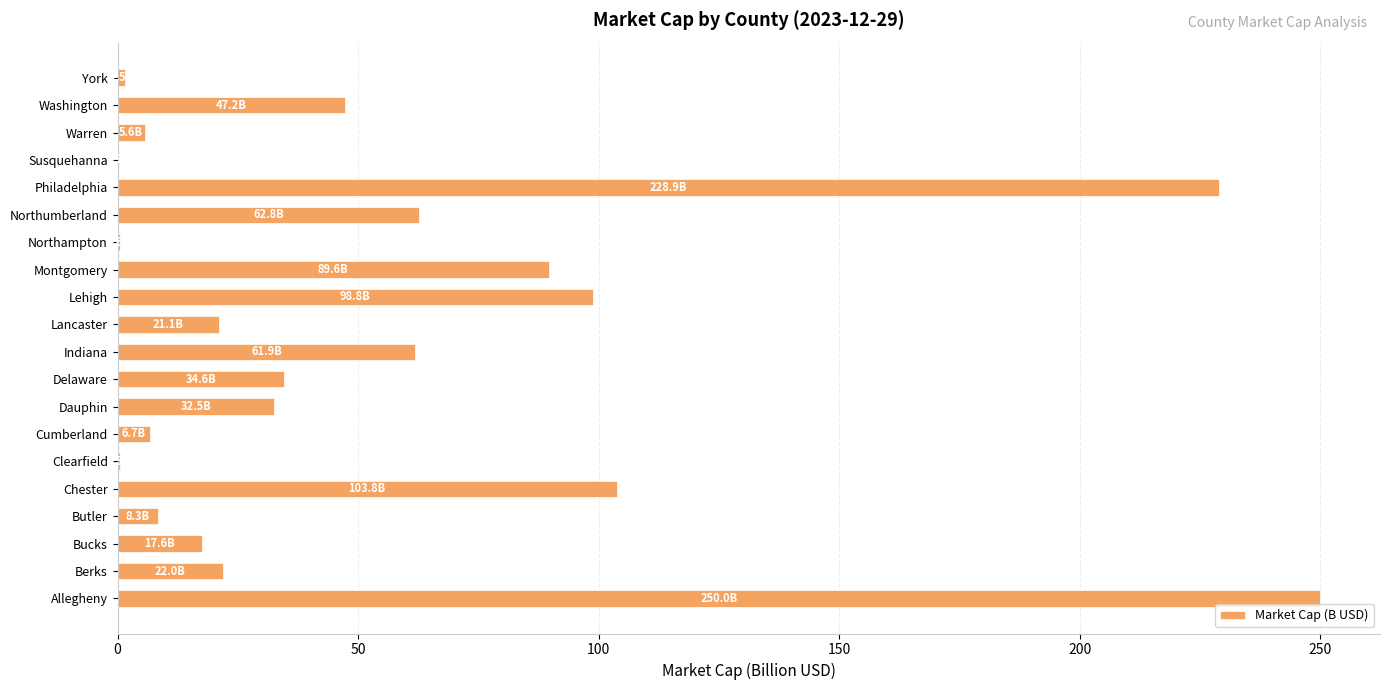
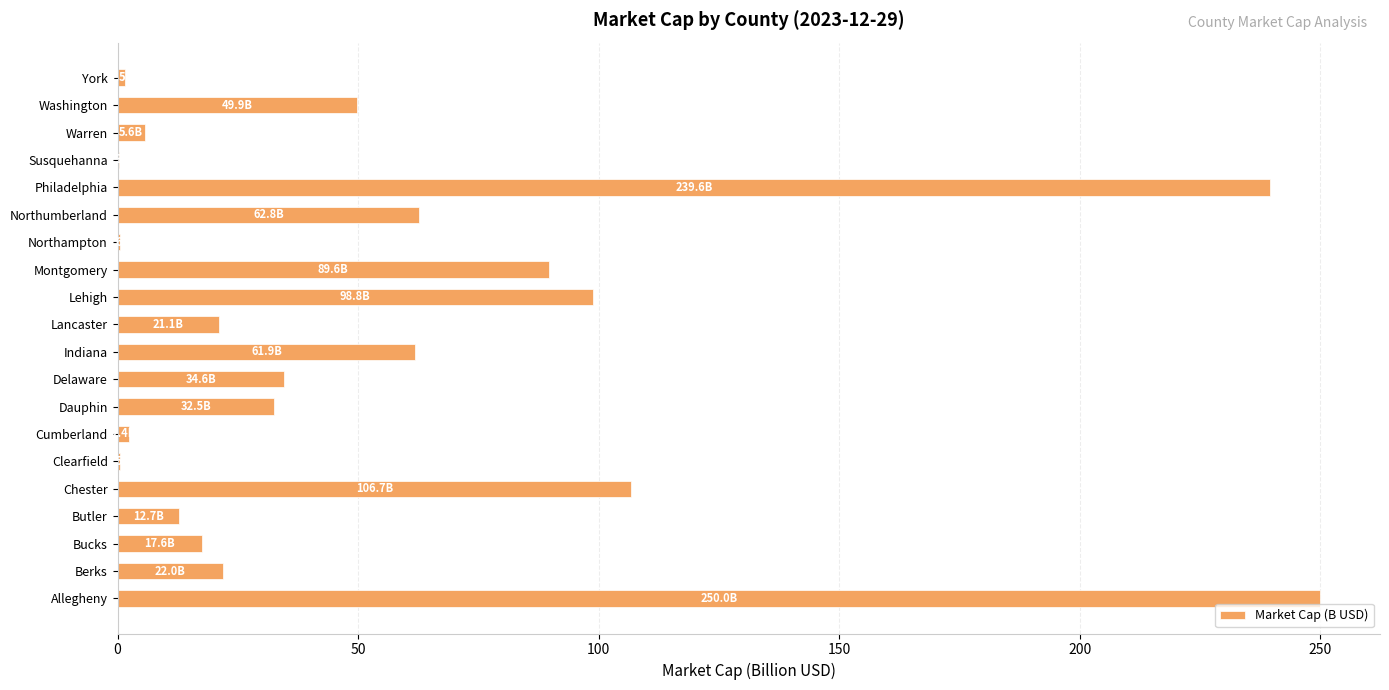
Washington: 47.2B -> 49.9B
Philadelphia: 228.9B -> 239.6B
Cumberland: 7 -> 2
Chester: 103.8B -> 106.7B
Butler: 8.3B -> 12.7B
